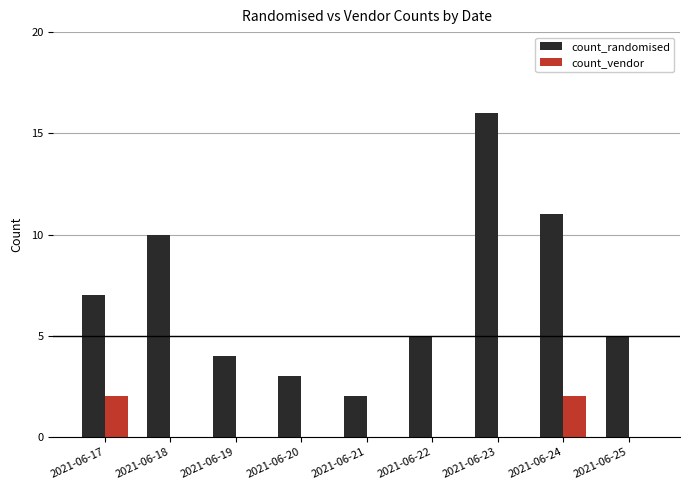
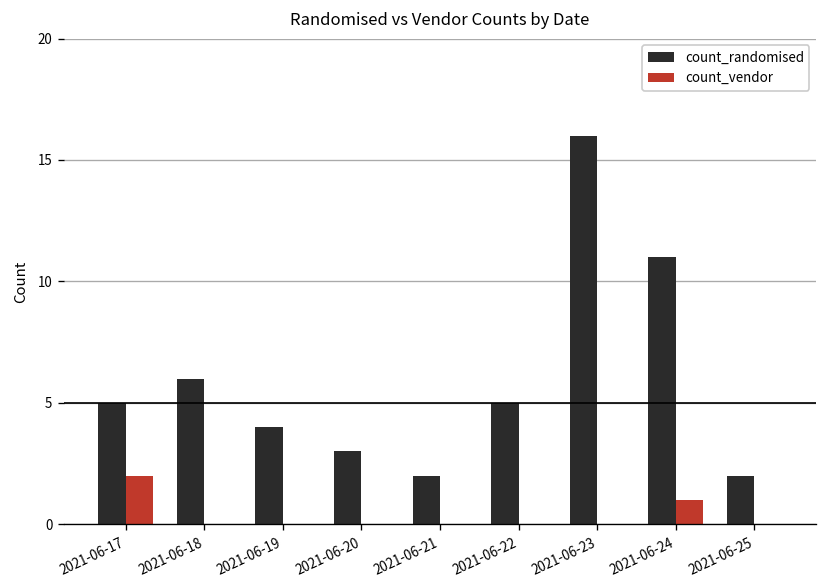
count_randomised, 2021-06-17: 7 -> 5
count_randomised, 2021-06-18: 10 -> 6
count_vendor, 2021-06-24: 2 -> 1
count_randomised, 2021-06-25: 5 -> 2
